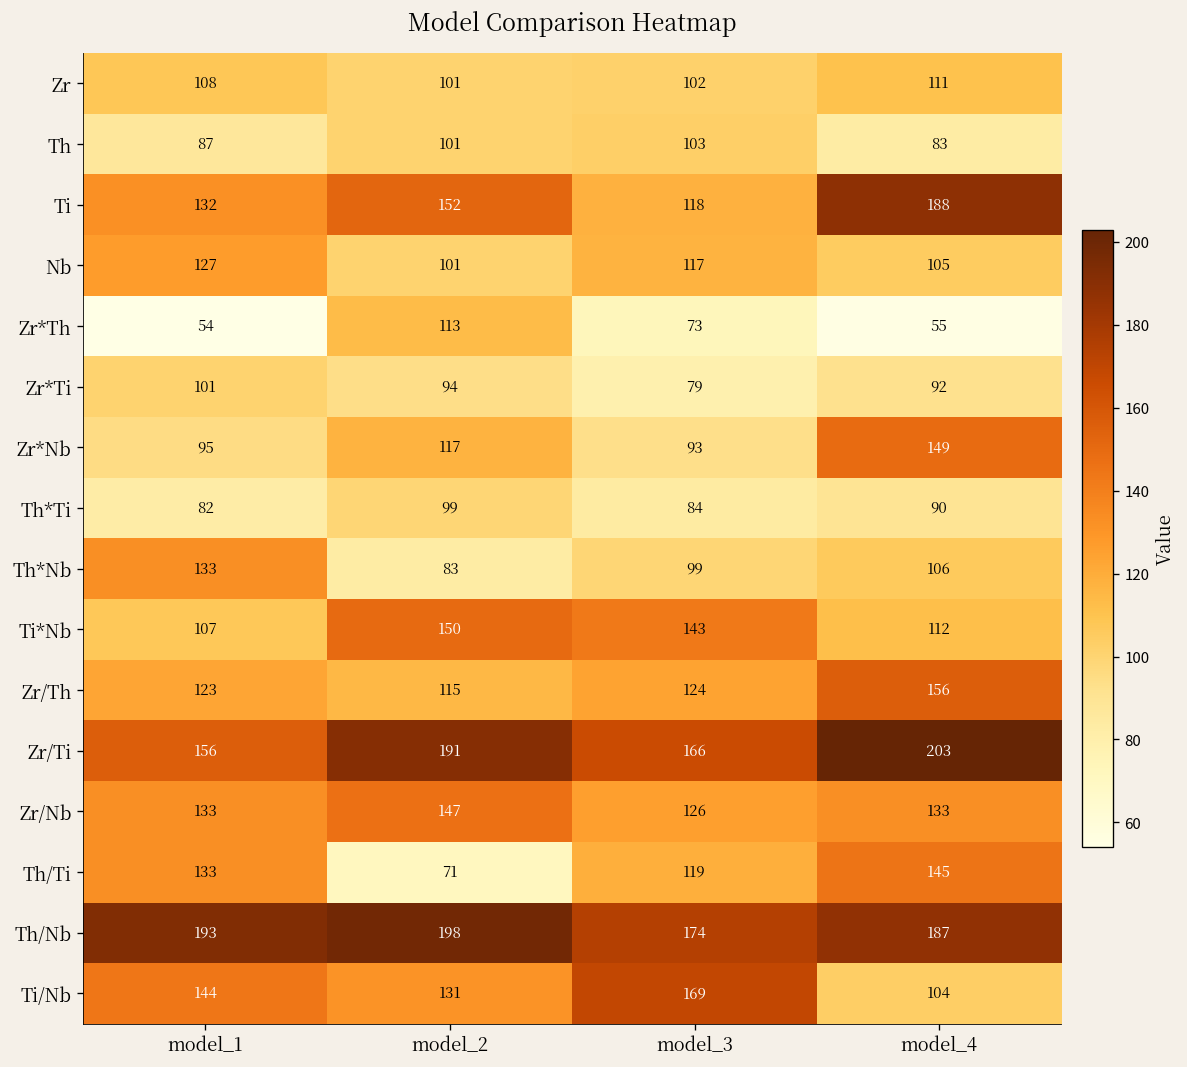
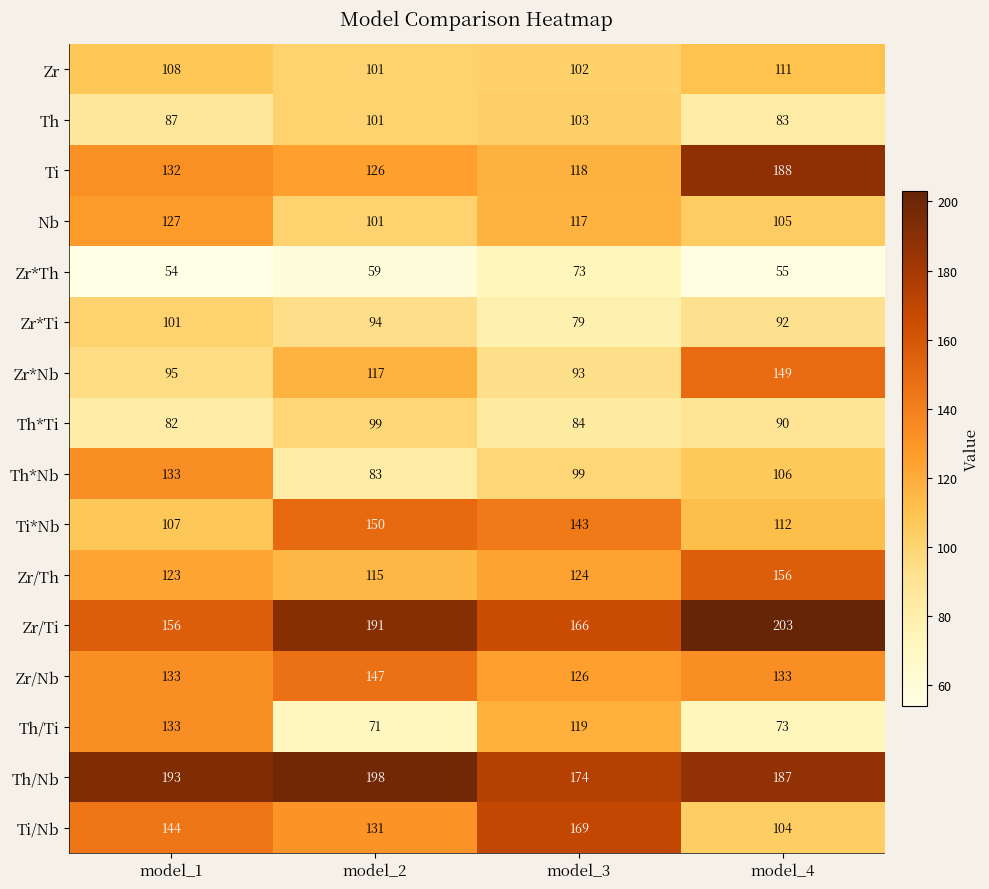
Ti, model_2: 152 -> 126
Zr*Th, model_2: 113 -> 59
Th/Ti, model_4: 145 -> 73
